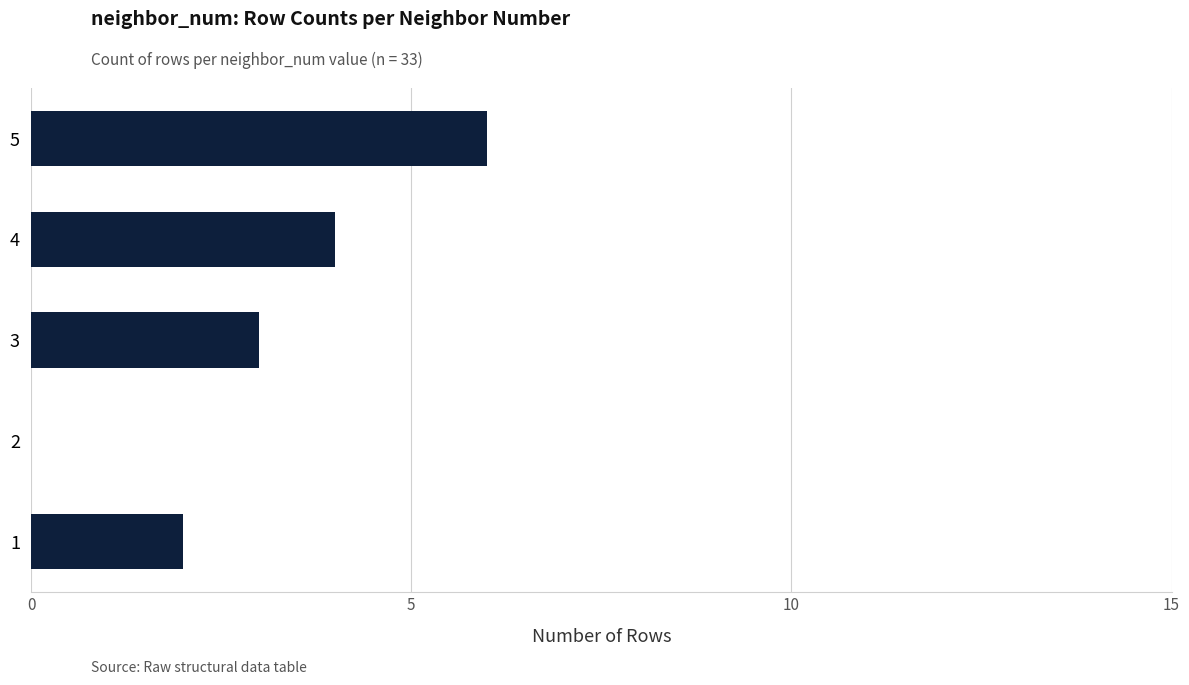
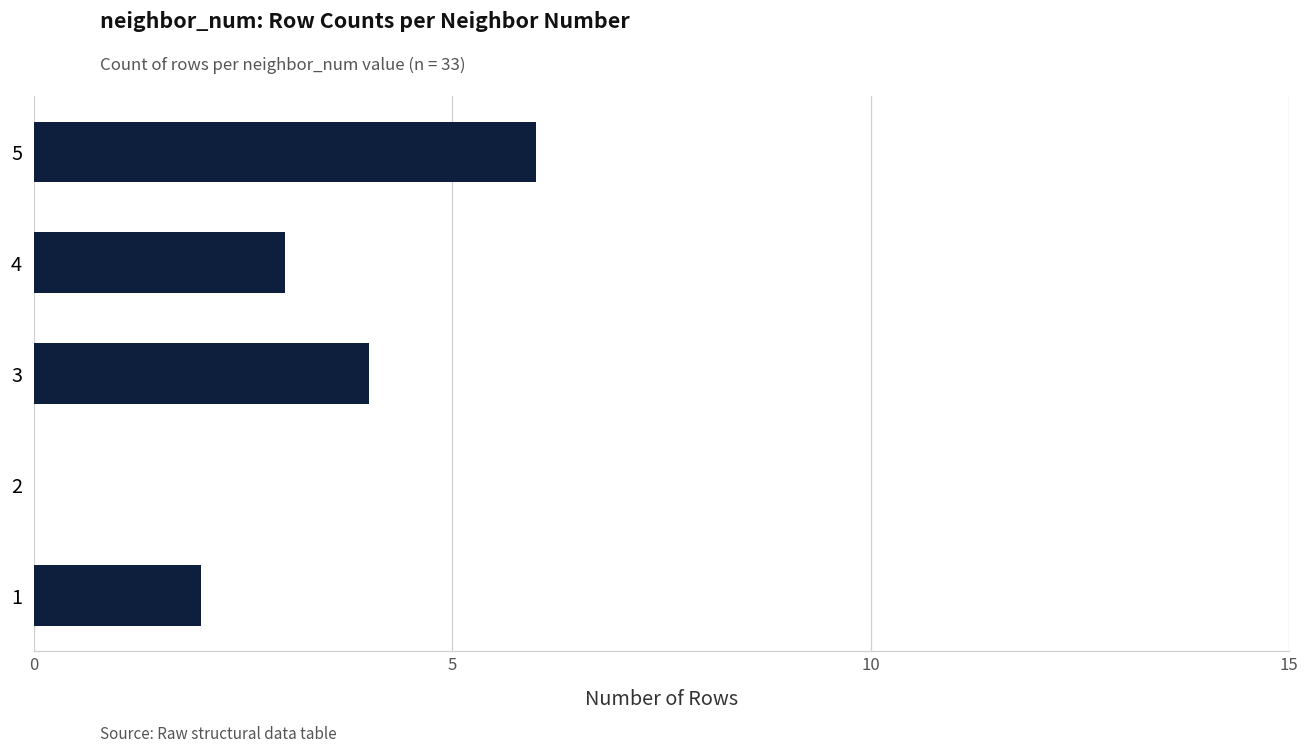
4: 4 -> 3
3: 3 -> 4
